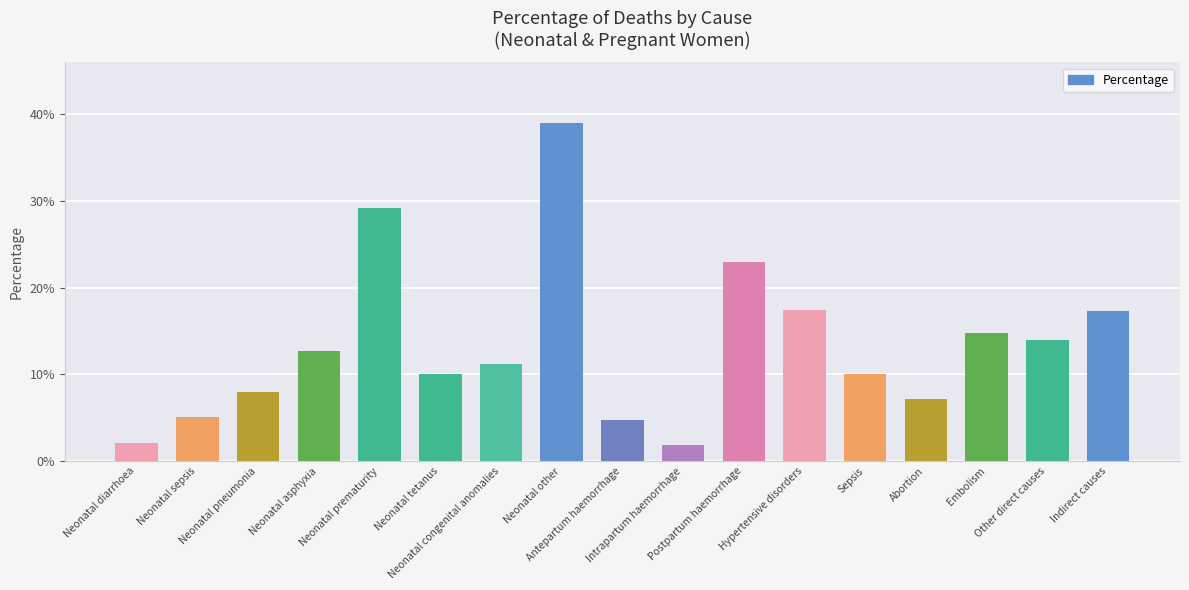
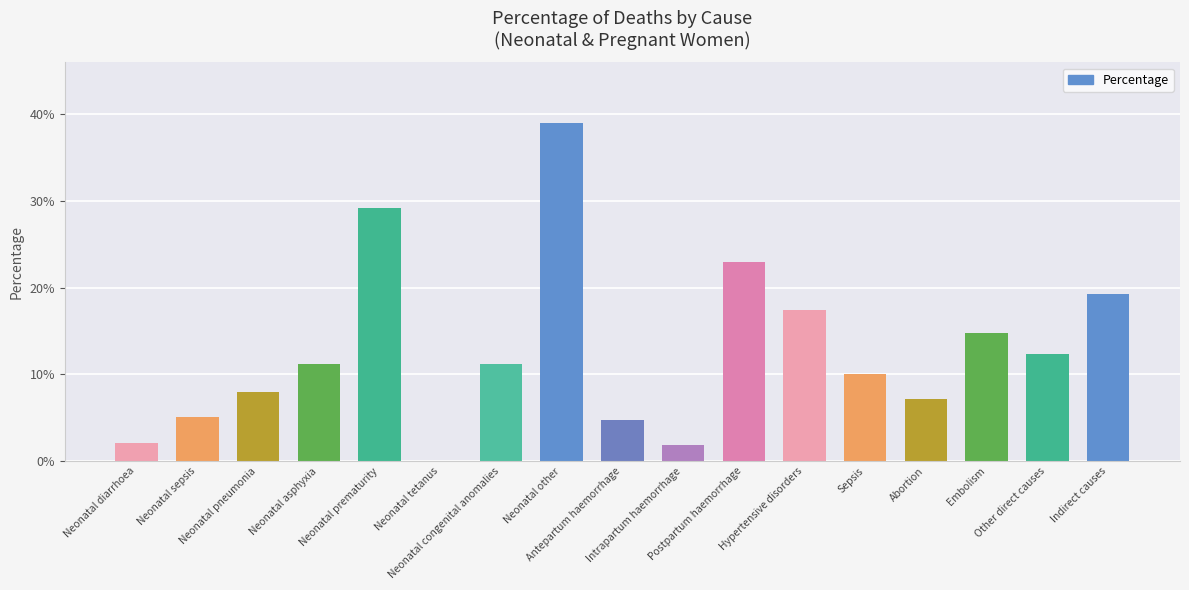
Neonatal asphyxia: 13% -> 11%
Neonatal tetanus: 10% -> 0%
Other direct causes: 14% -> 12%
Indirect causes: 17% -> 19%
